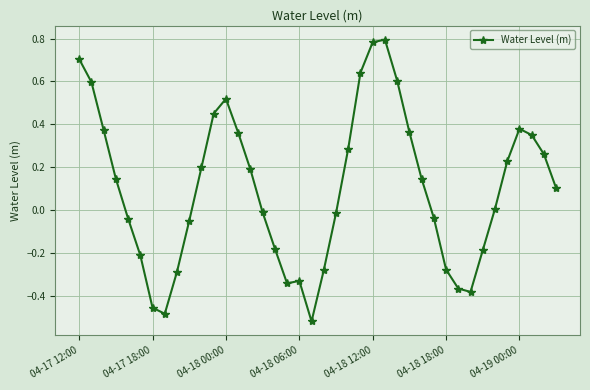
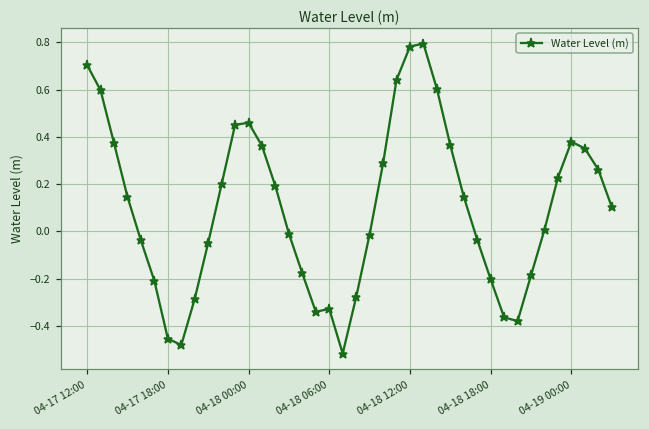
04-18 00:00: 0.52 -> 0.46
04-18 18:00: -0.28 -> -0.20
